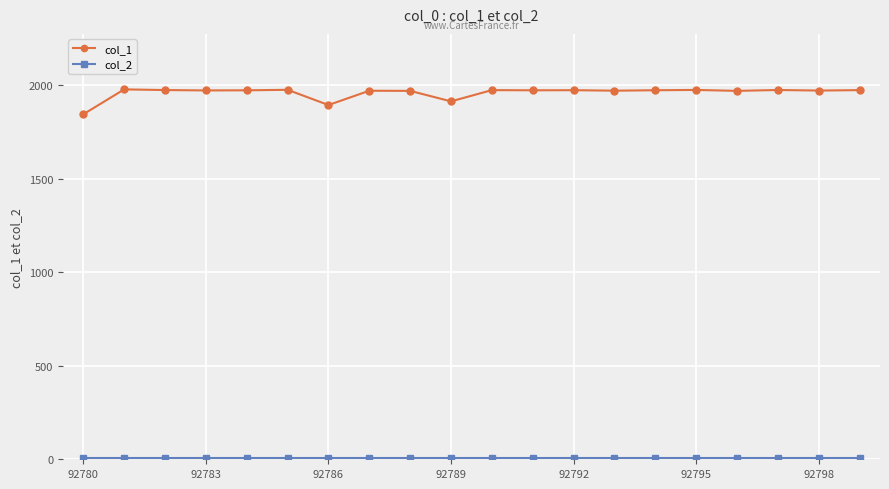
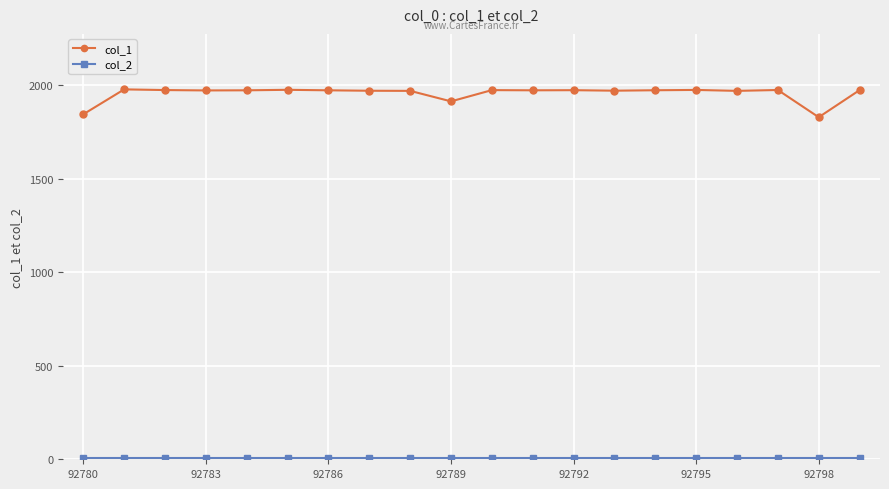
col_1, 92786: 1890 -> 1970
col_1, 92798: 1970 -> 1830
